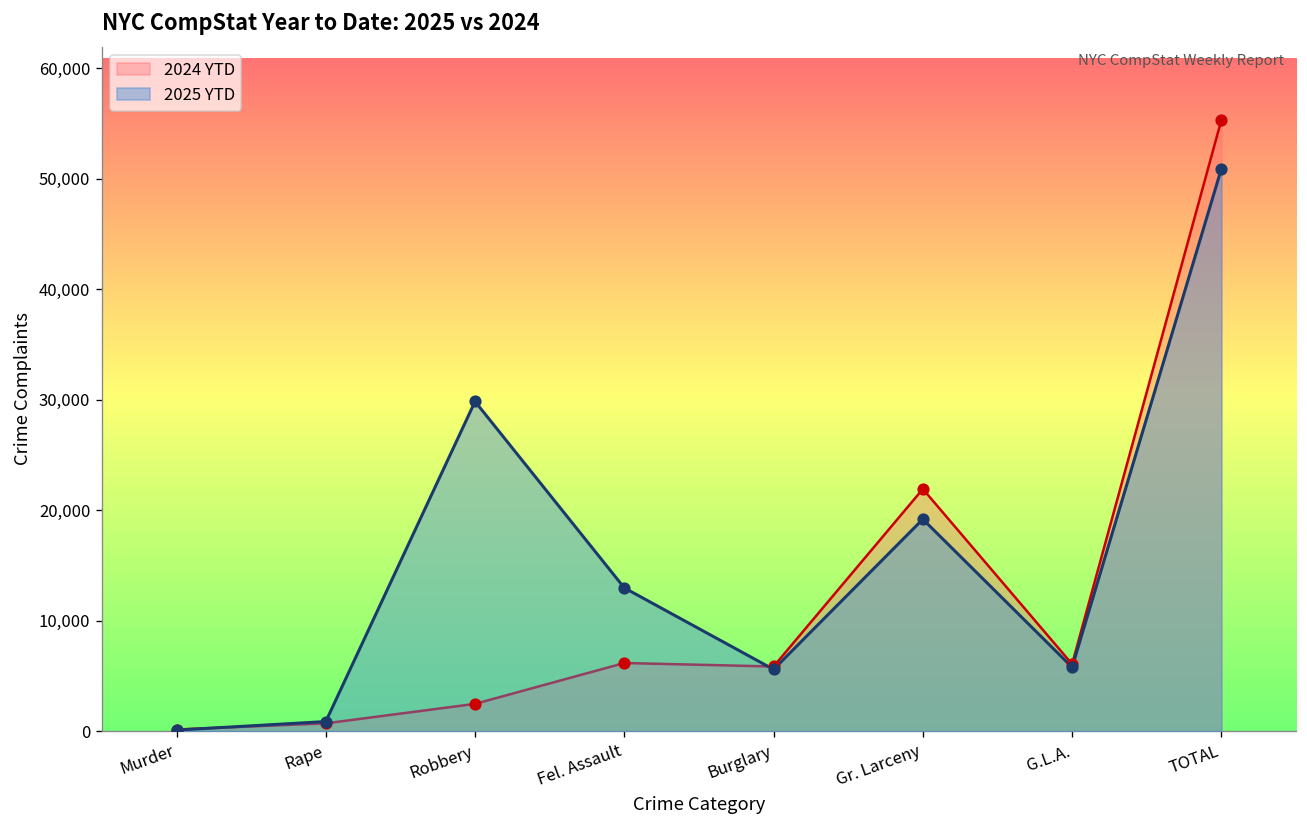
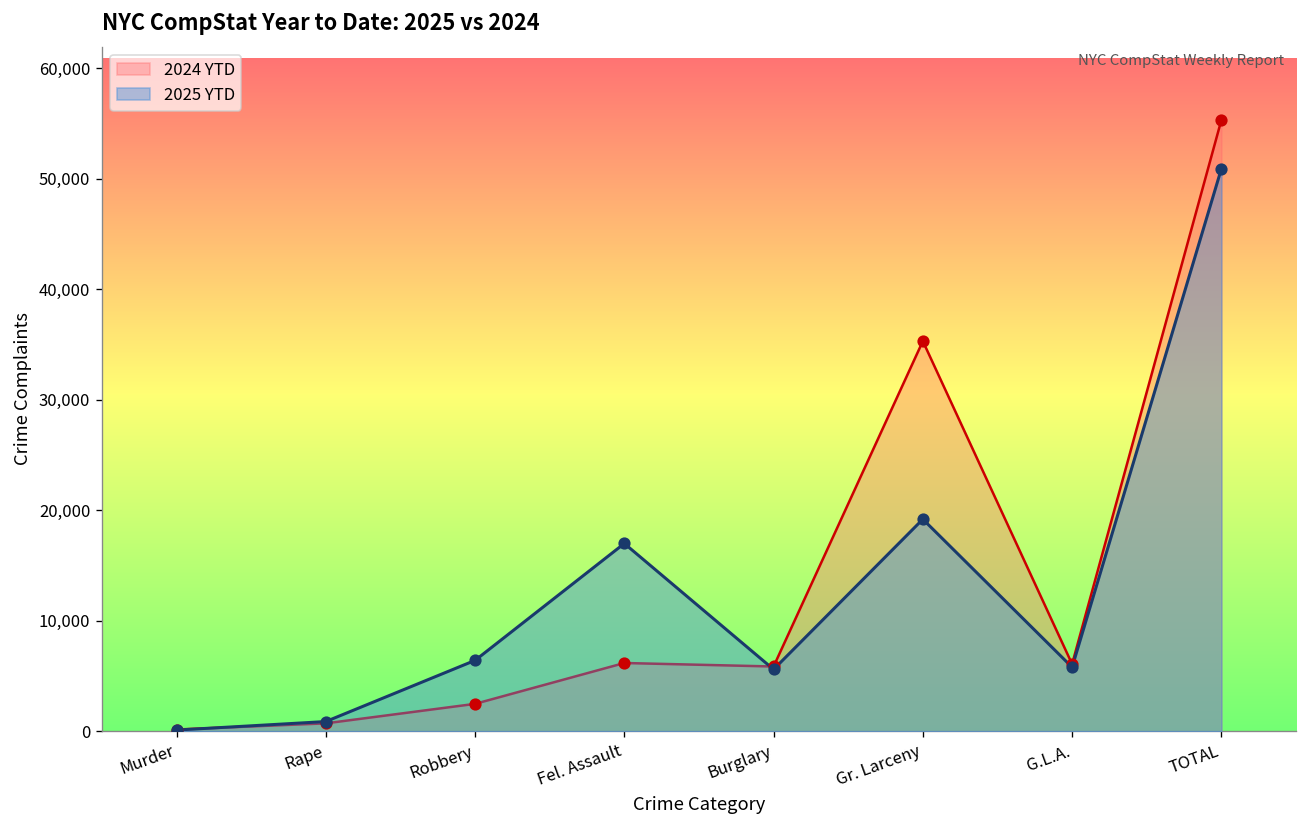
2025 YTD, Robbery: 30,000 -> 6,000
2025 YTD, Fel. Assault: 13,000 -> 17,000
2024 YTD, Gr. Larceny: 22,000 -> 35,000
